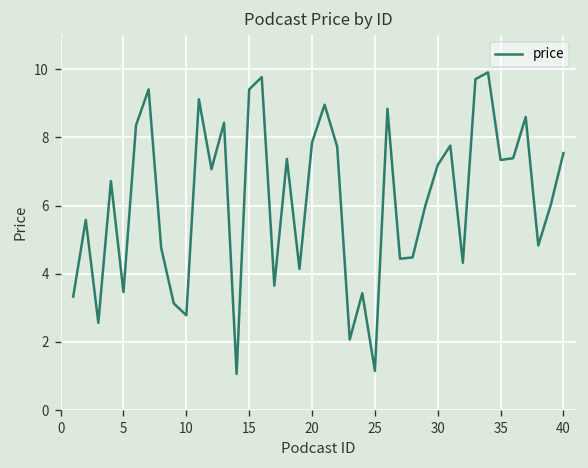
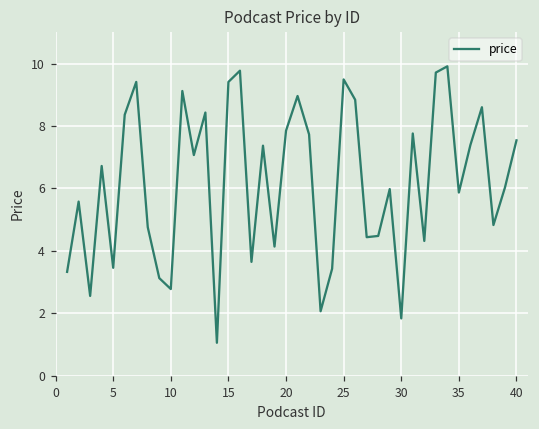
25: 1.2 -> 9.5
30: 7.2 -> 1.8
35: 7.3 -> 5.9
